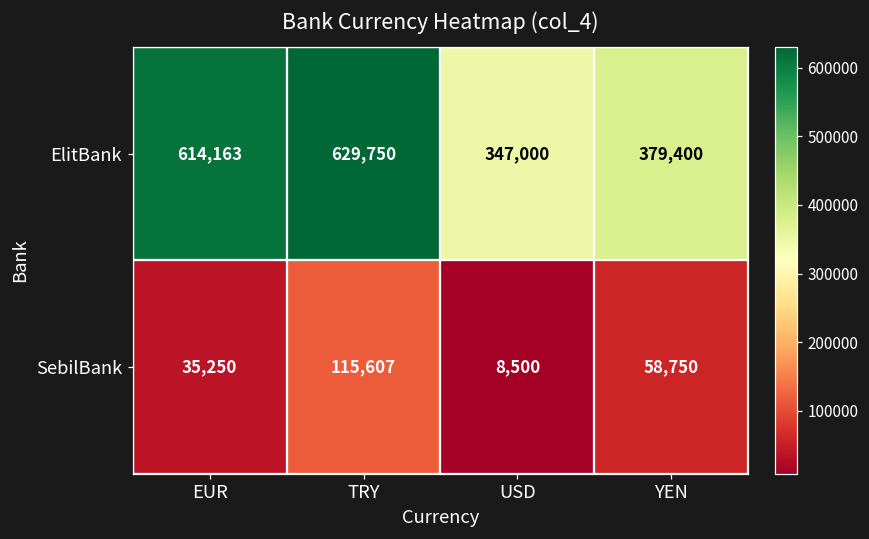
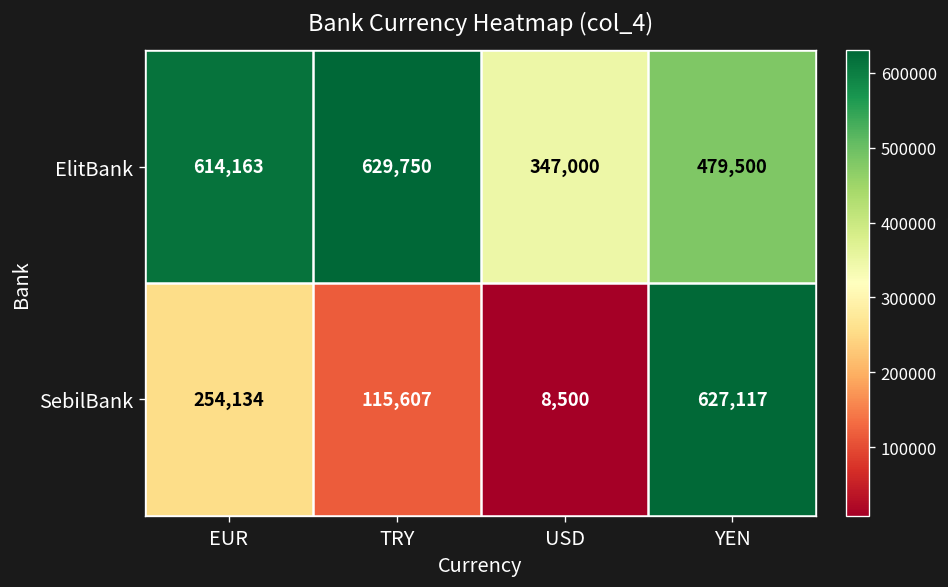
ElitBank, YEN: 379,400 -> 479,500
SebilBank, EUR: 35,250 -> 254,134
SebilBank, YEN: 58,750 -> 627,117
